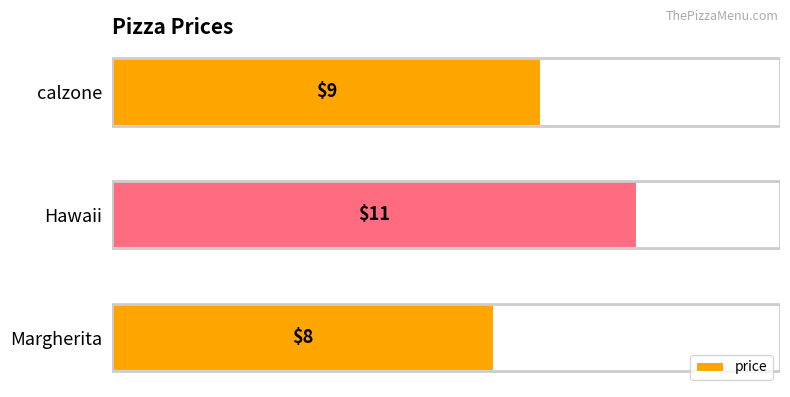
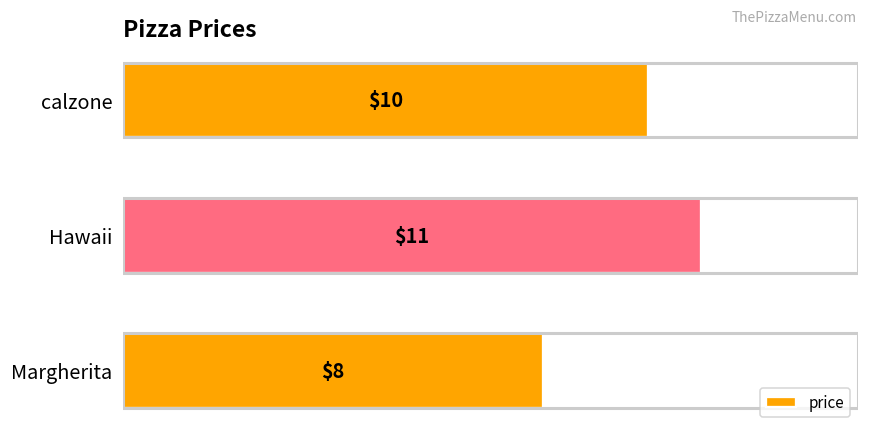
calzone: $9 -> $10
